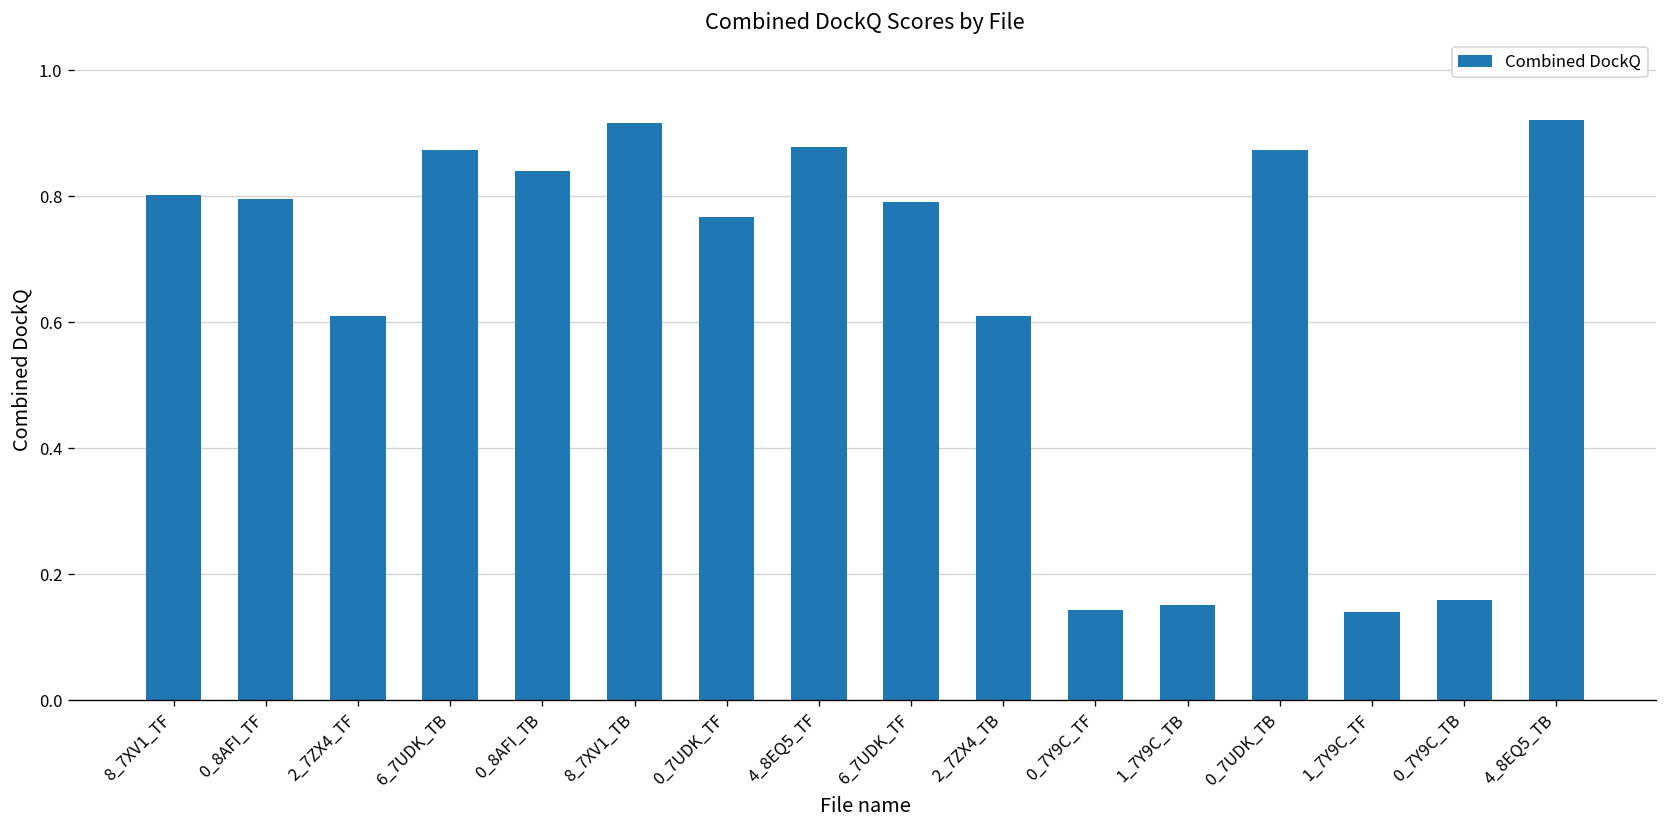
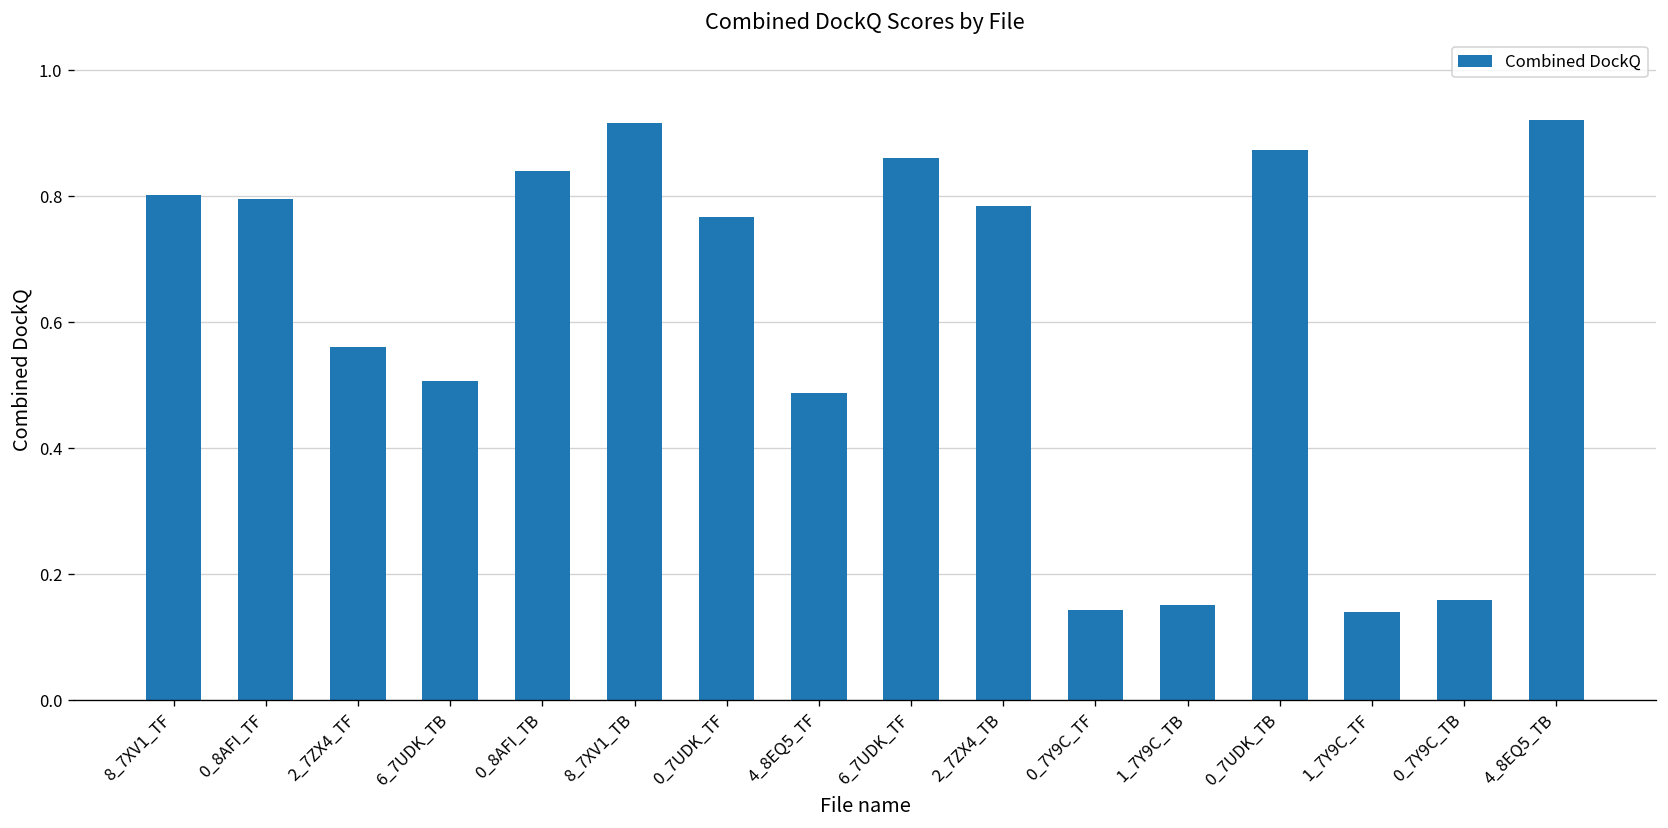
2_7ZX4_TF: 0.61 -> 0.56
6_7UDK_TB: 0.87 -> 0.51
4_8EQ5_TF: 0.88 -> 0.49
6_7UDK_TF: 0.79 -> 0.86
2_7ZX4_TB: 0.61 -> 0.78
